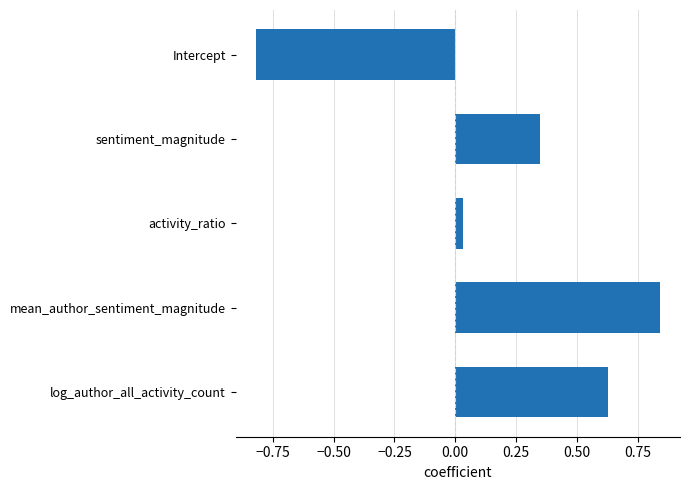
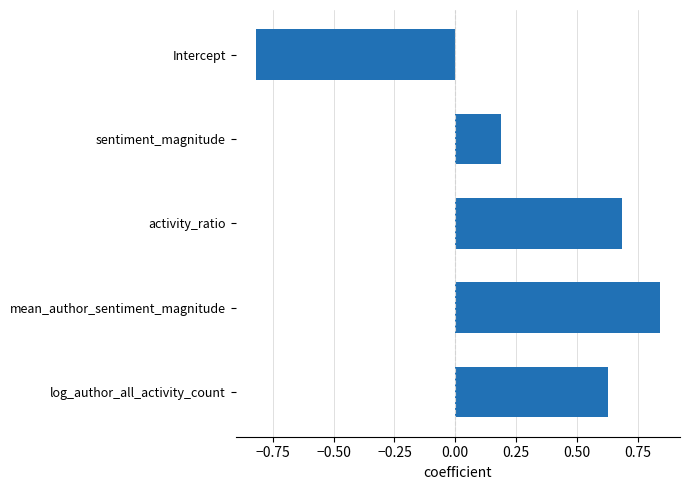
sentiment_magnitude: 0.35 -> 0.19
activity_ratio: 0.03 -> 0.69
